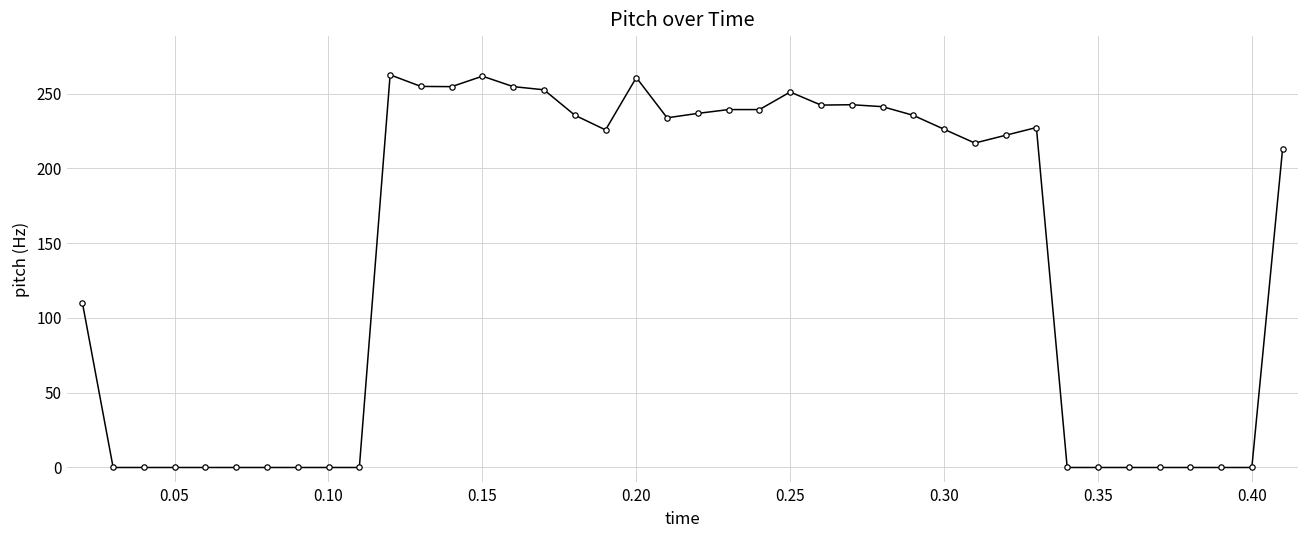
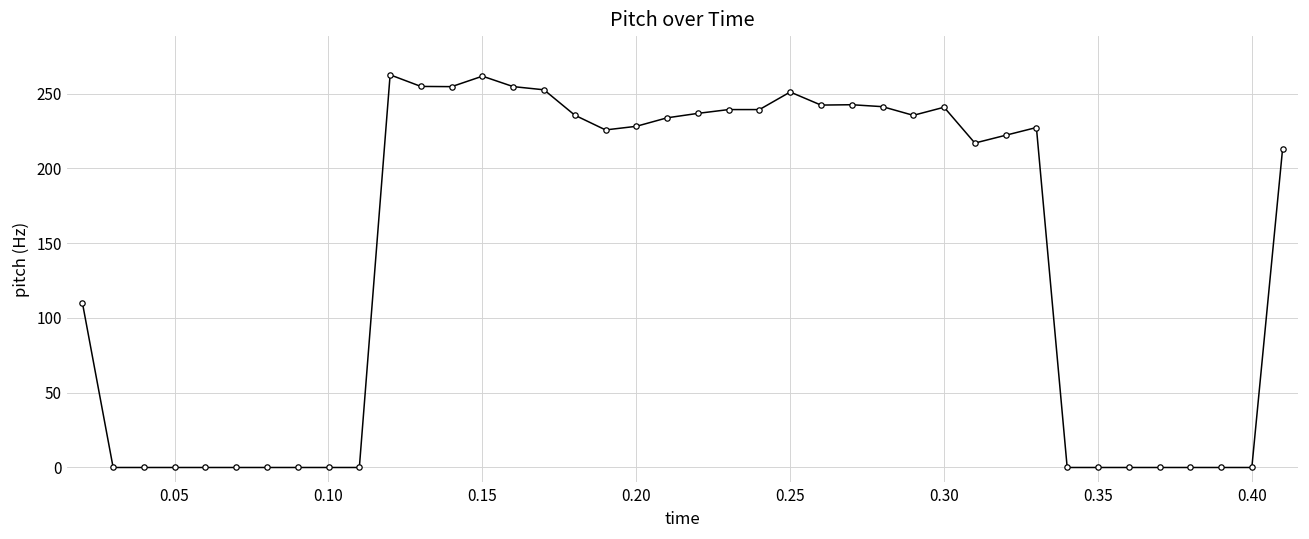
0.20: 261 -> 228
0.30: 226 -> 241
